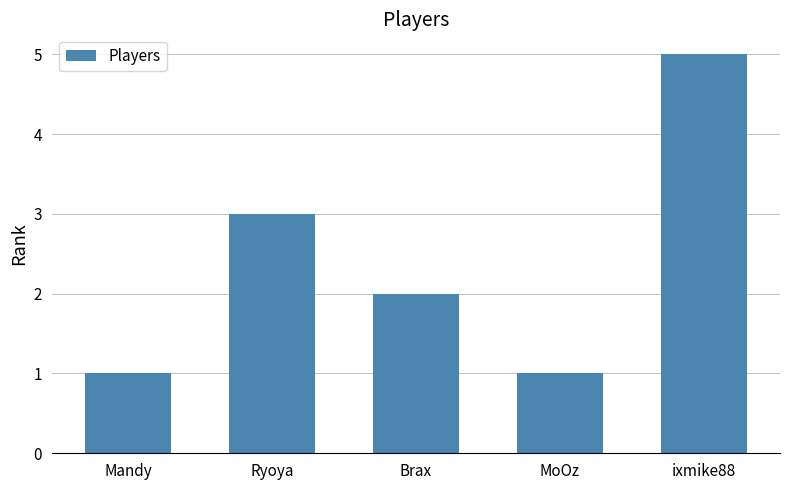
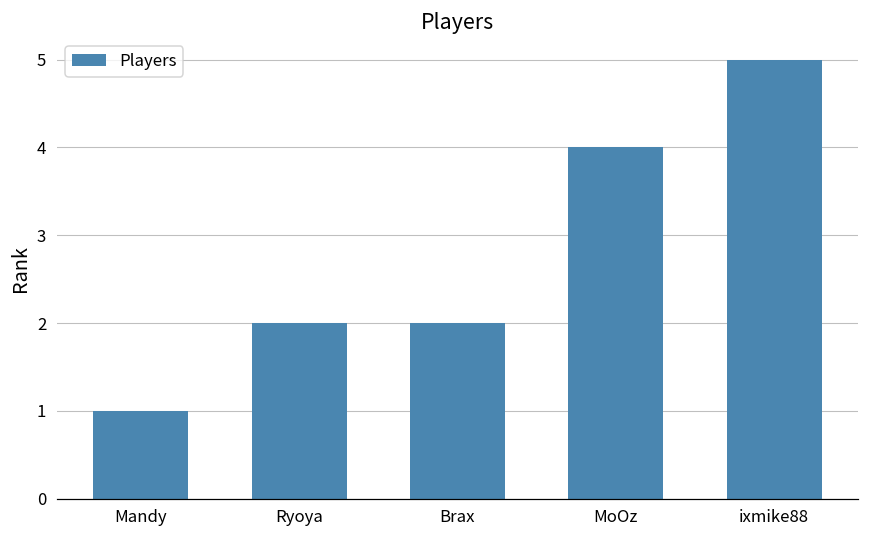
Ryoya: 3 -> 2
MoOz: 1 -> 4
